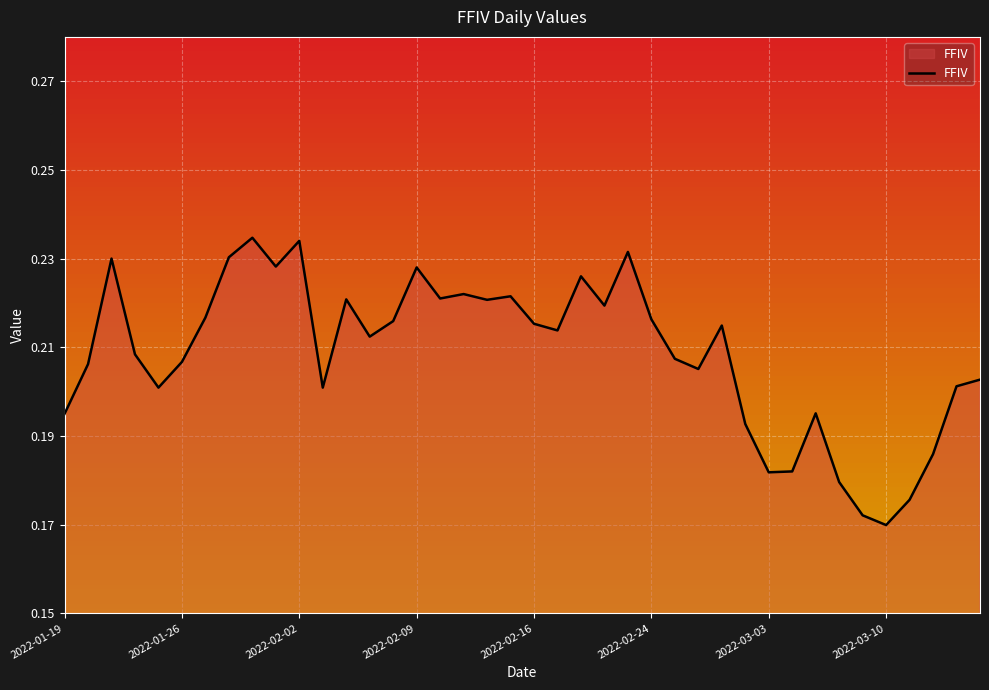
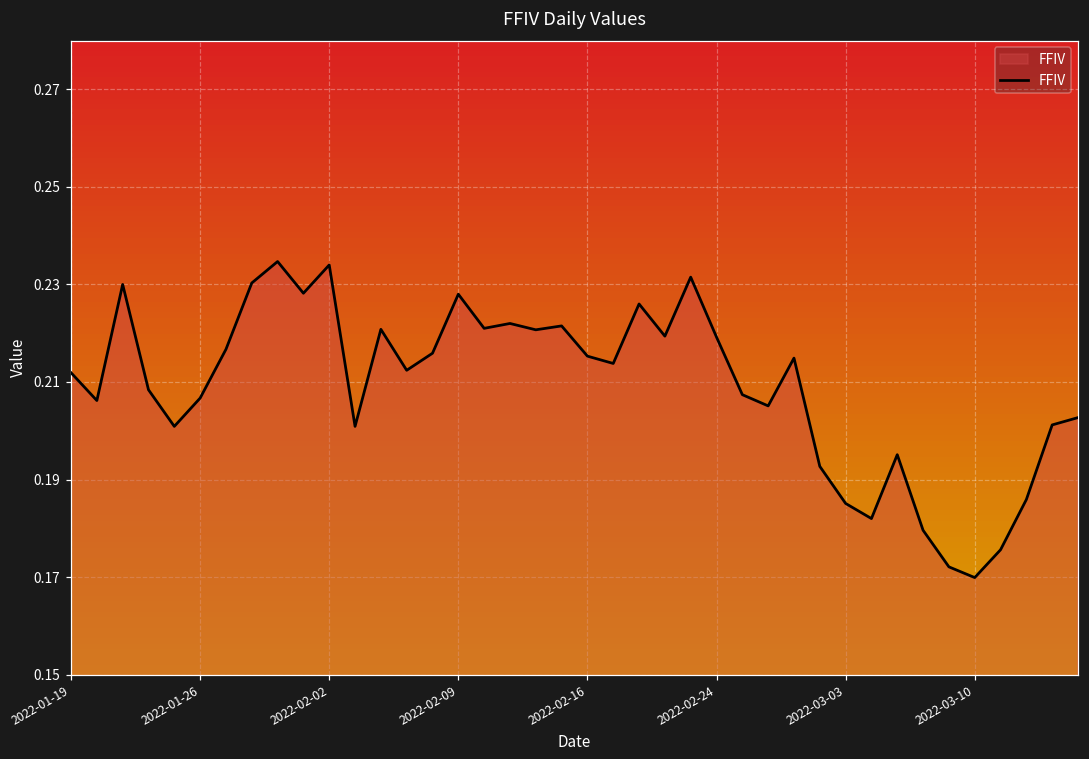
2022-01-19: 0.195 -> 0.212
2022-02-24: 0.216 -> 0.219
2022-03-03: 0.182 -> 0.185
